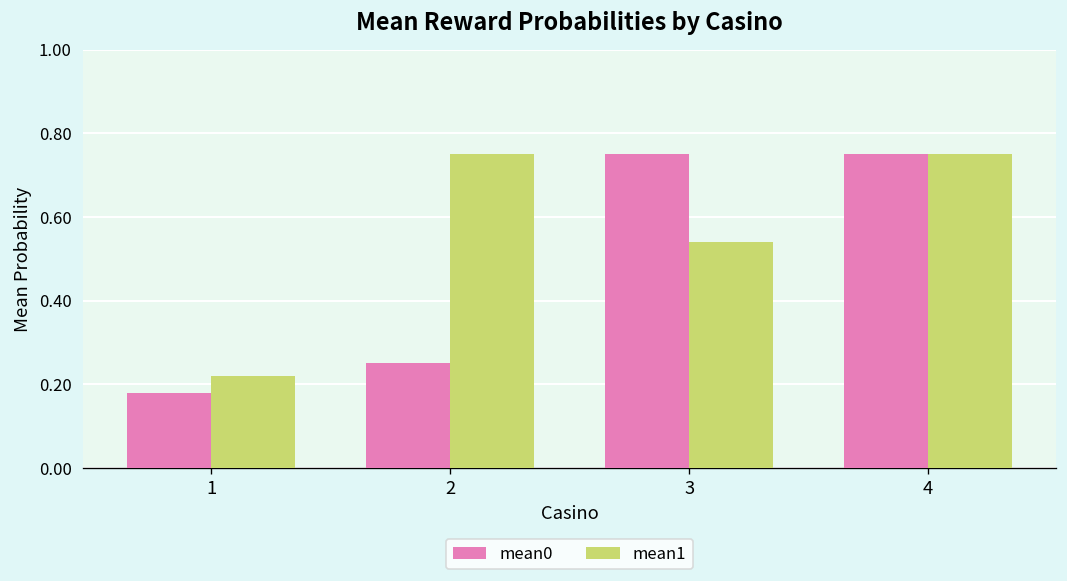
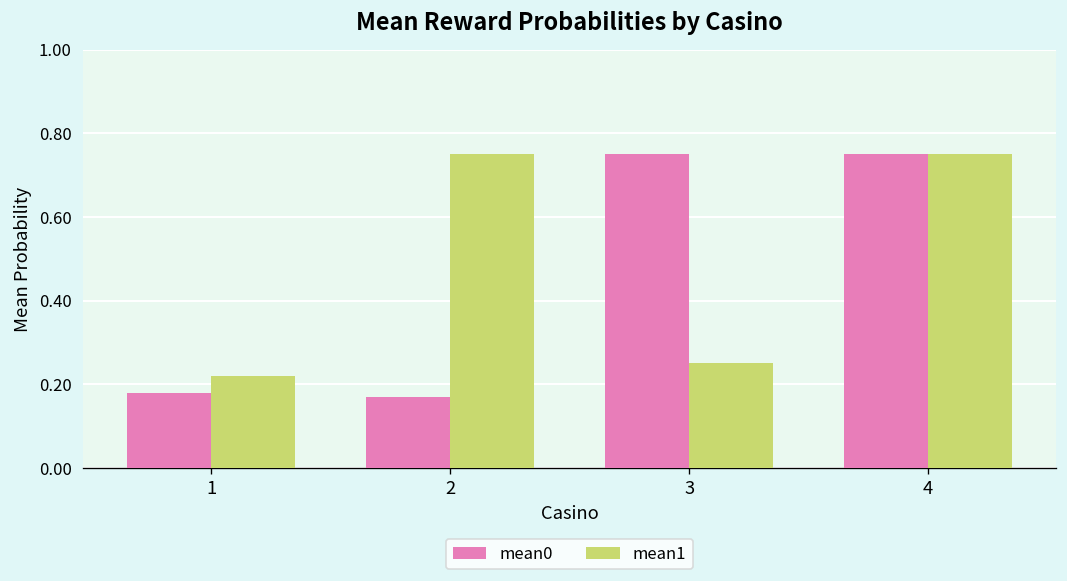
mean0, 2: 0.25 -> 0.17
mean1, 3: 0.54 -> 0.25
